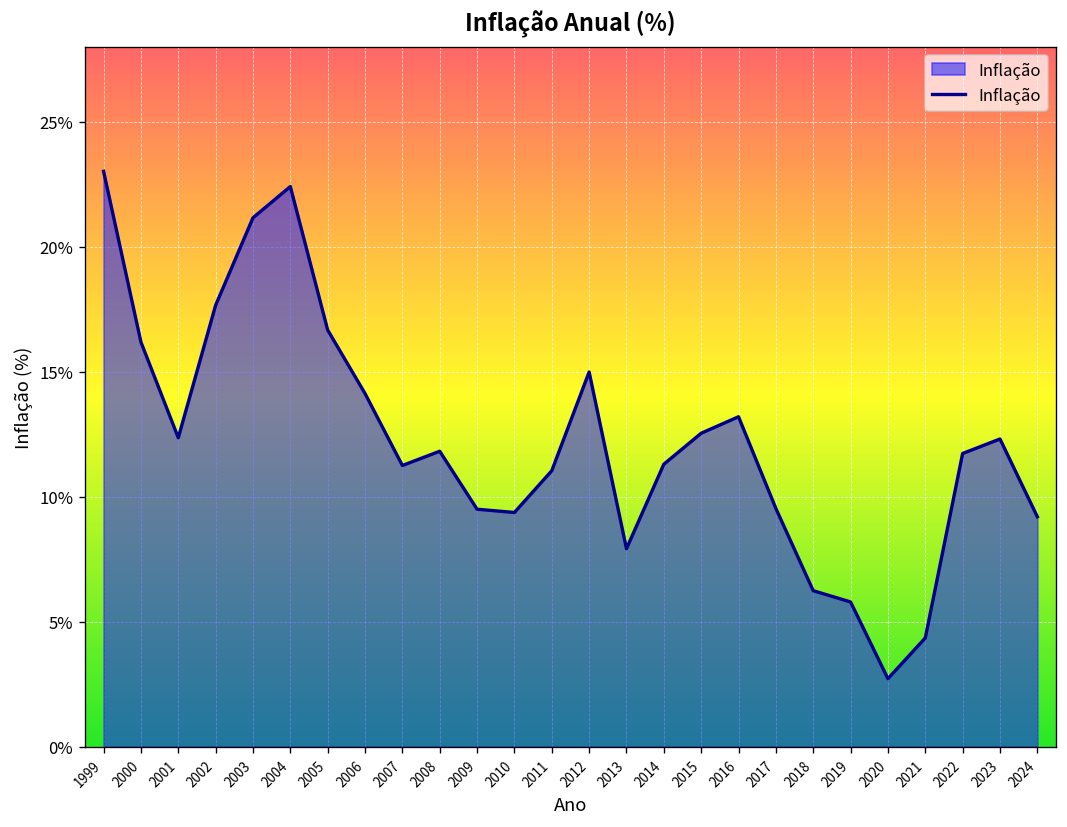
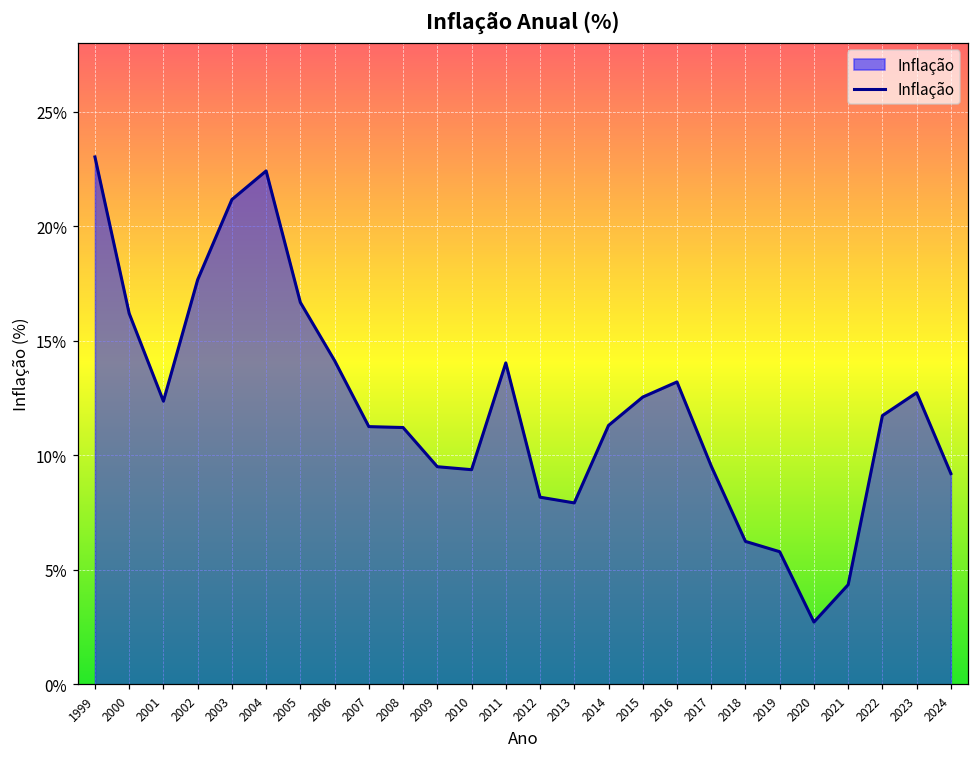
2008: 11.8% -> 11.2%
2011: 11.0% -> 14.0%
2012: 15.0% -> 8.2%
2023: 12.3% -> 12.7%
